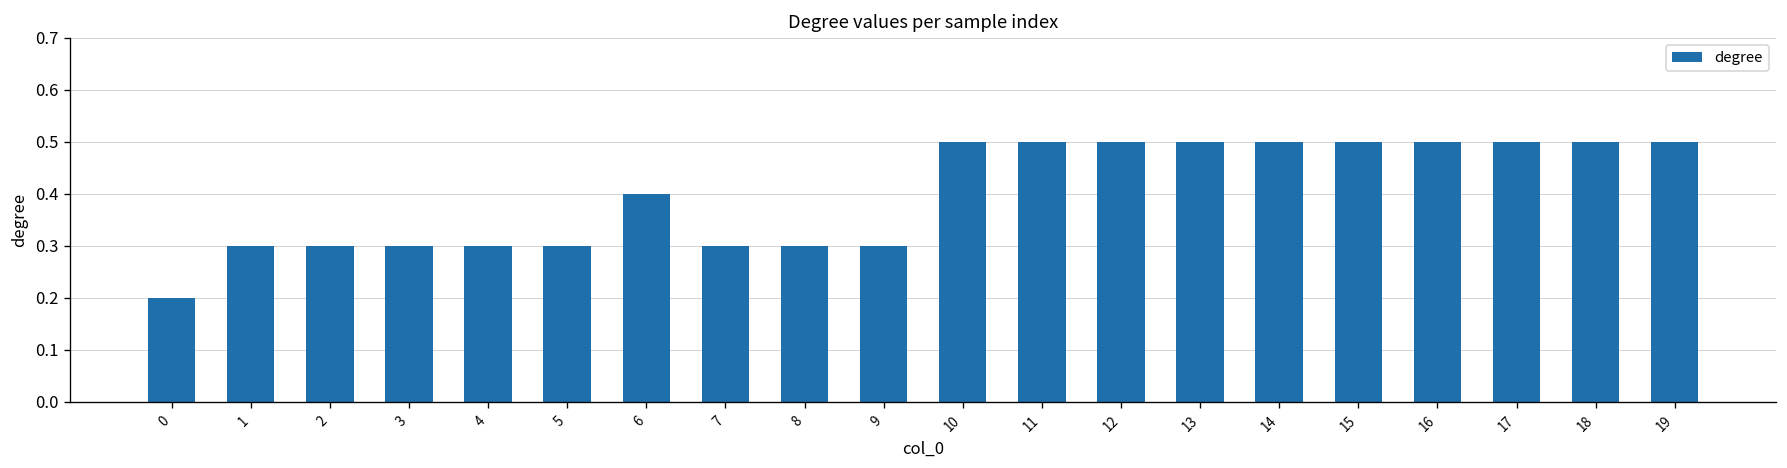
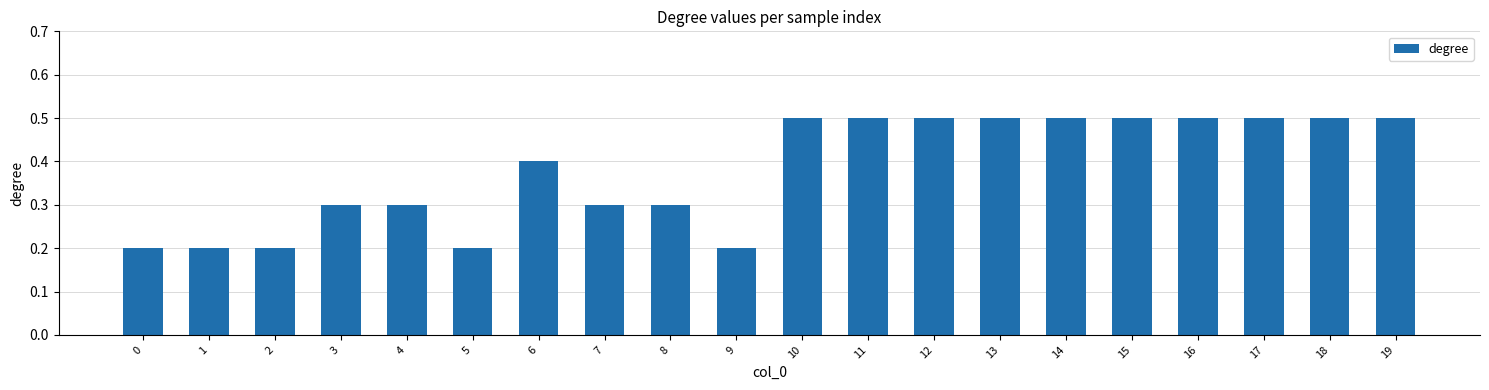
1: 0.3 -> 0.2
2: 0.3 -> 0.2
5: 0.3 -> 0.2
9: 0.3 -> 0.2
